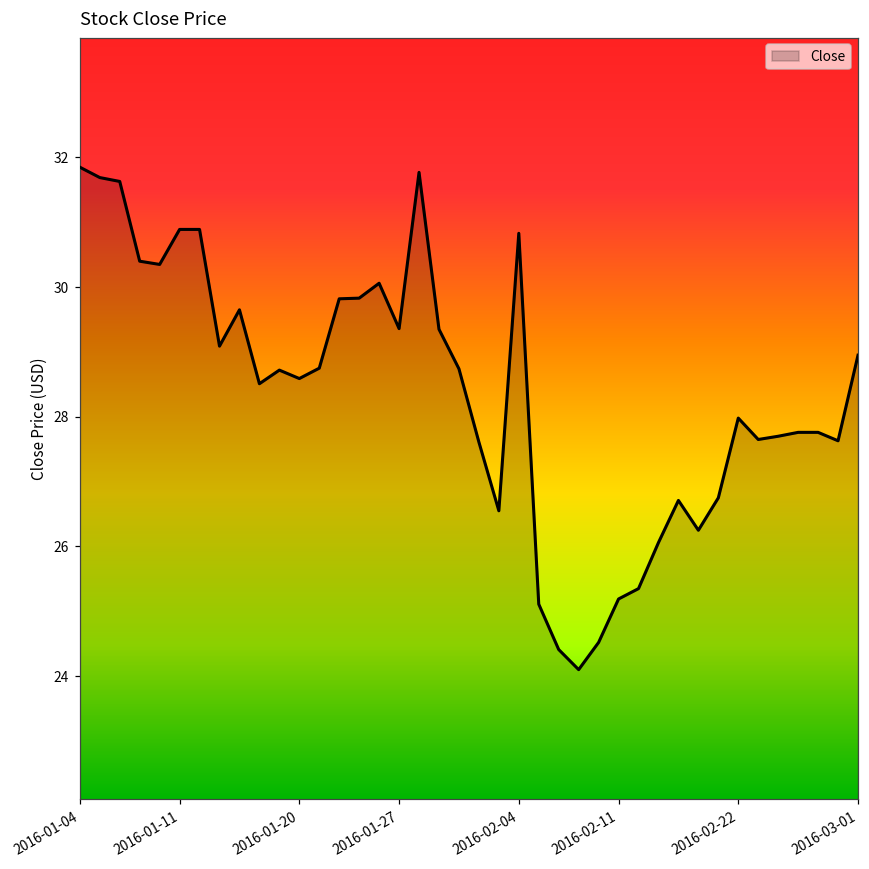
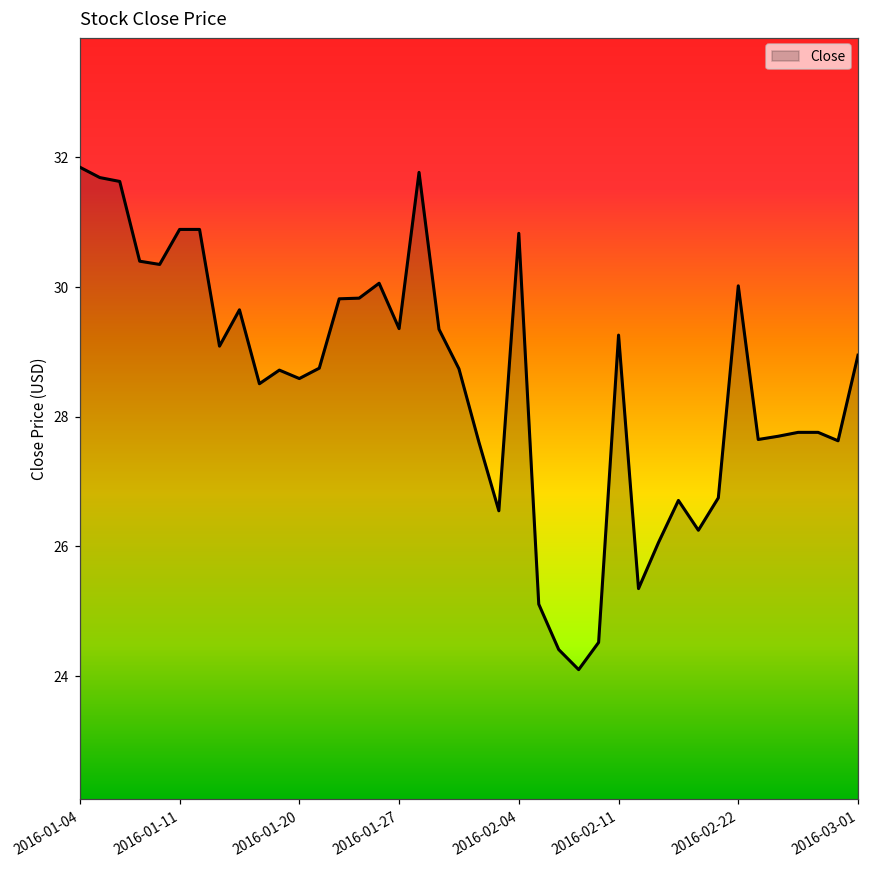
2016-02-11: 25.2 -> 29.3
2016-02-22: 28.0 -> 30.0
